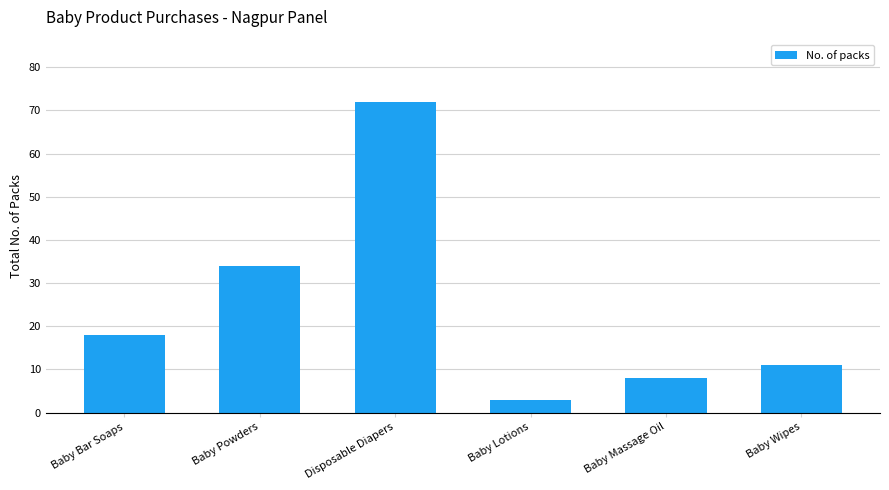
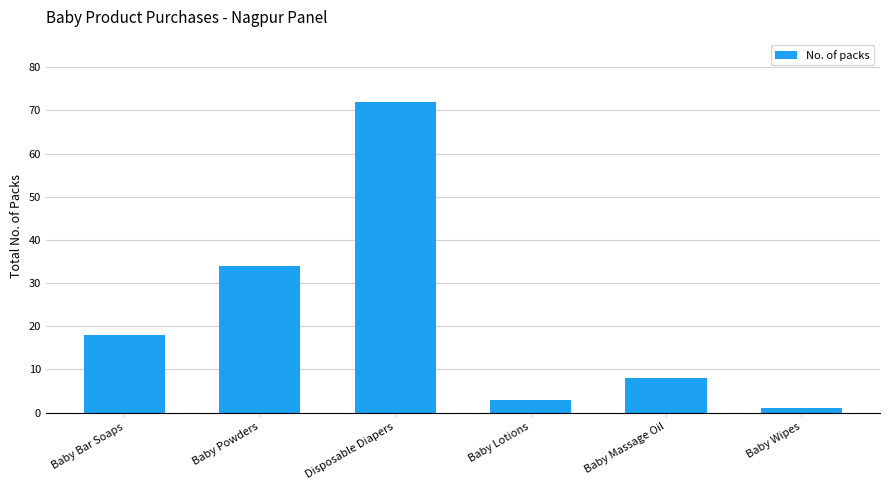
Baby Wipes: 11 -> 1
